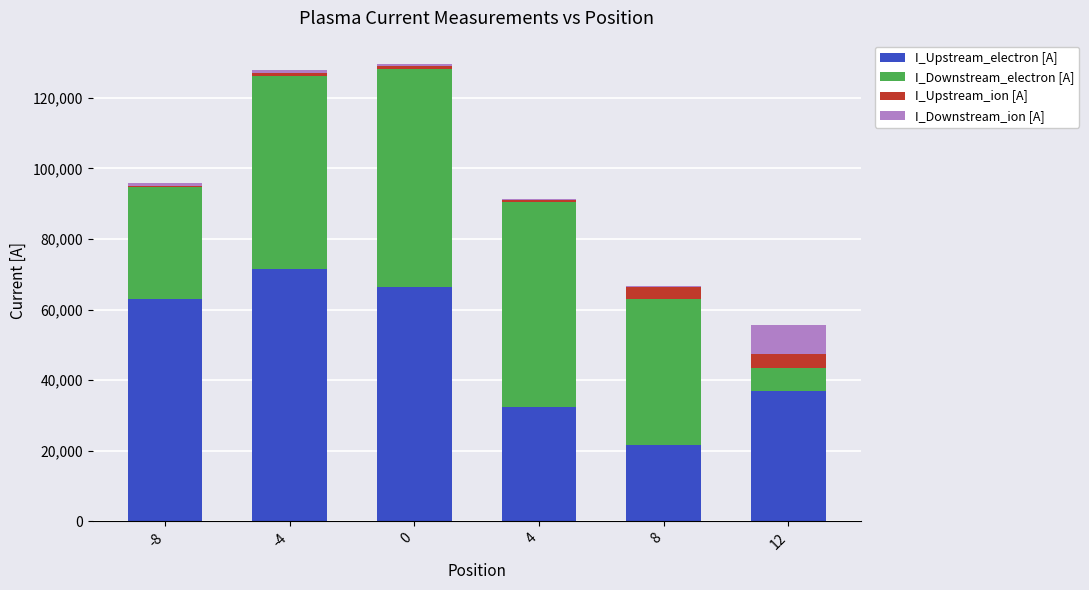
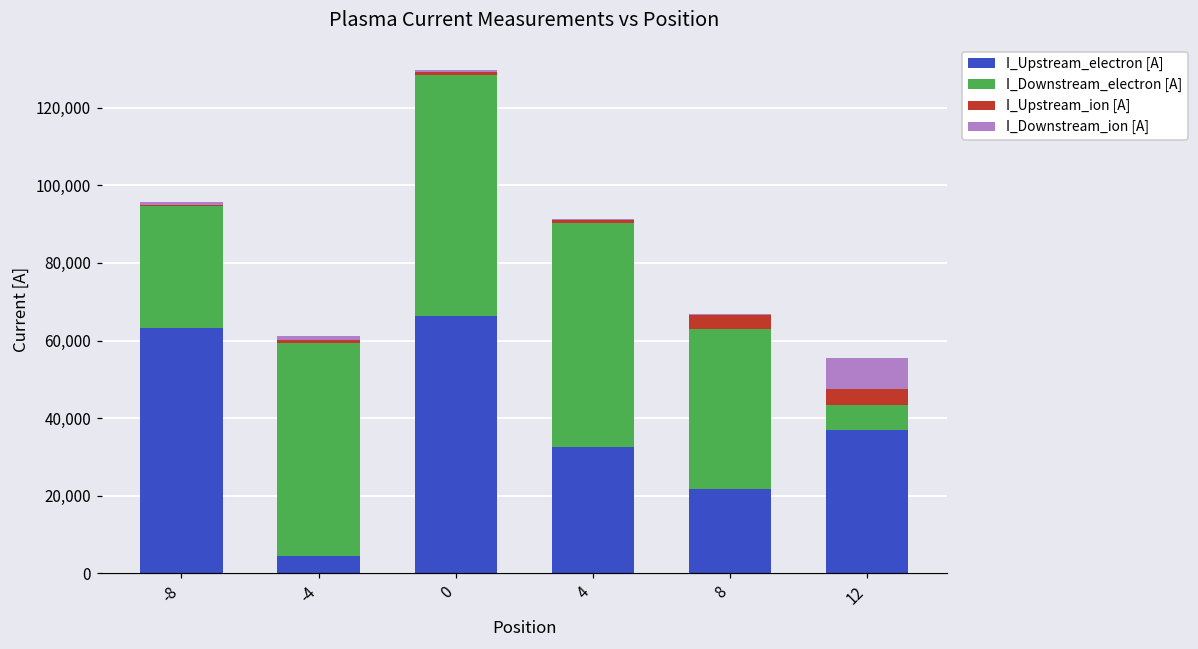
I_Upstream_electron [A], -4: 71,000 -> 5,000
